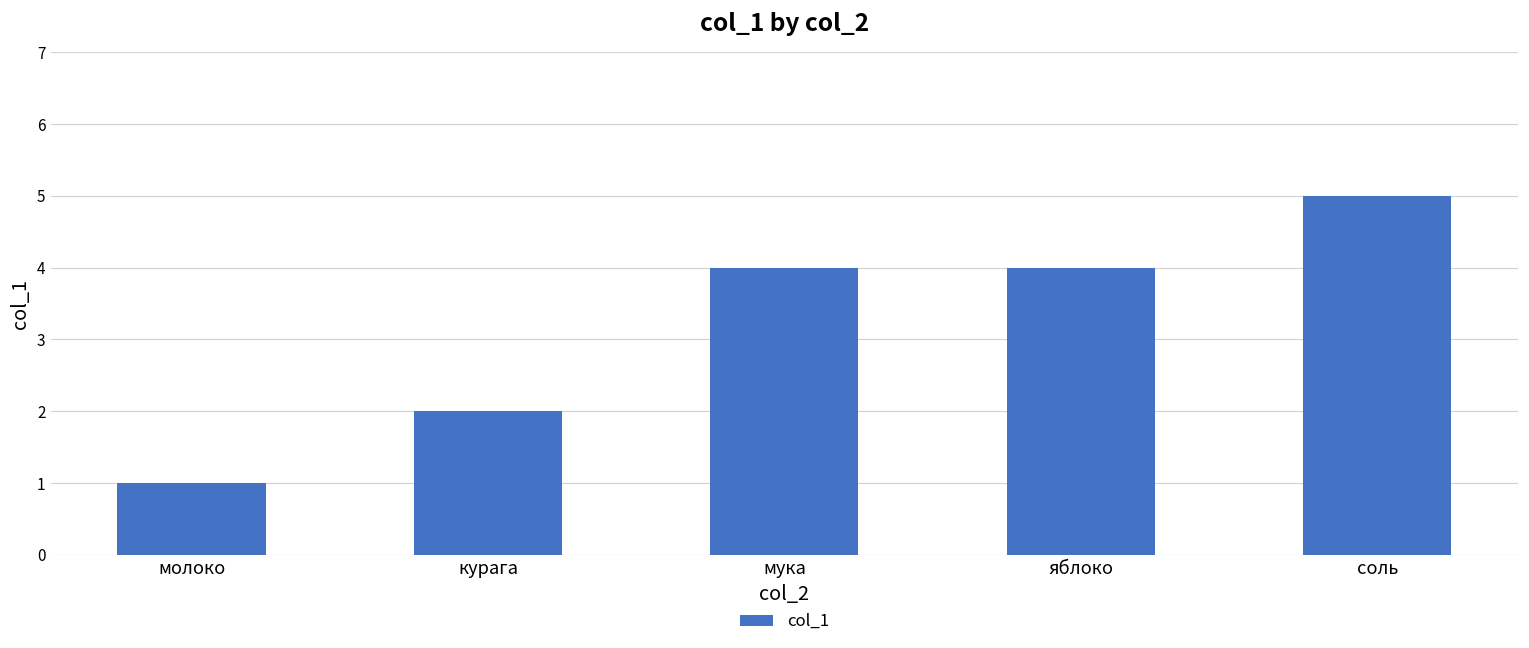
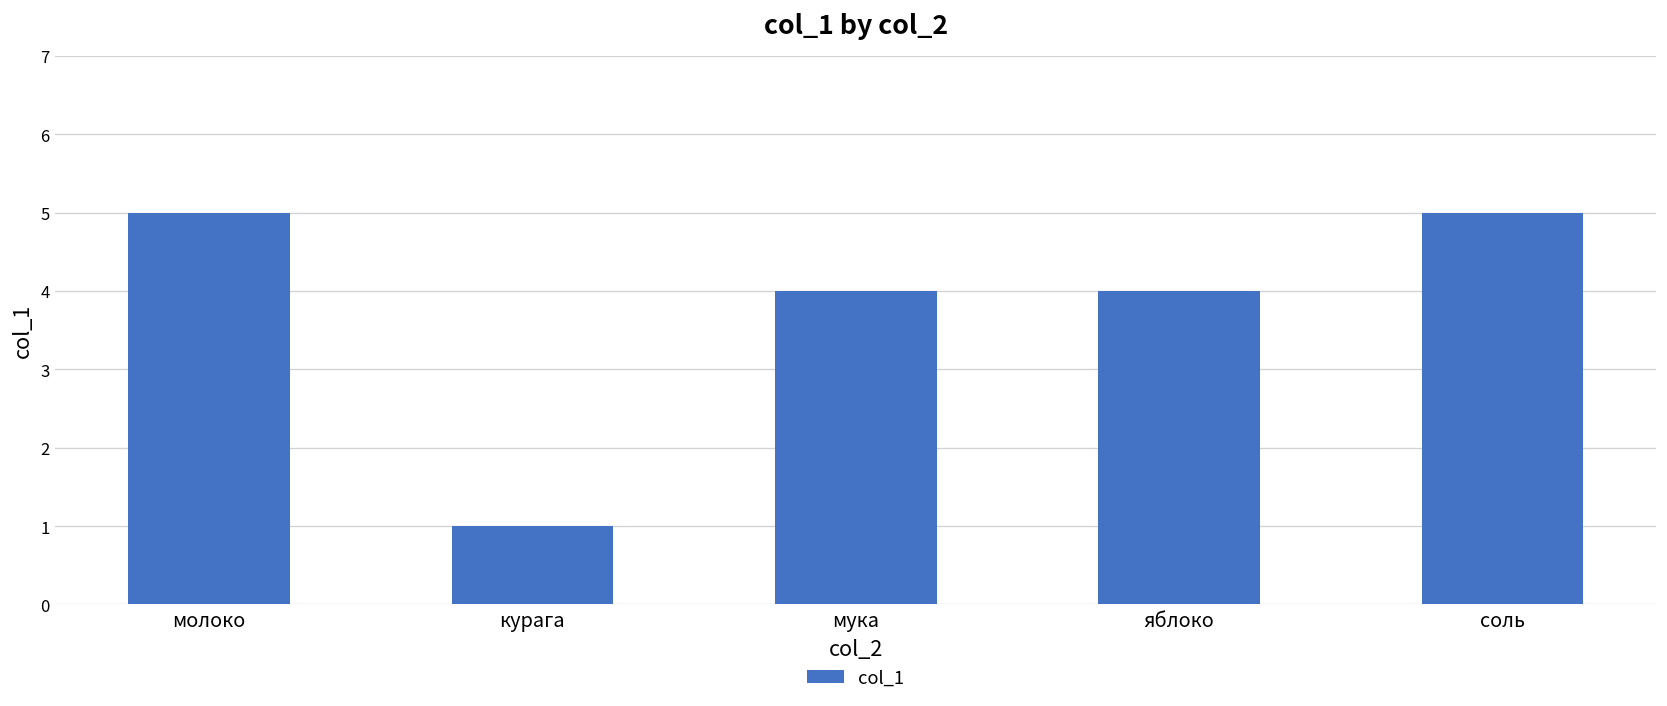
молоко: 1 -> 5
курага: 2 -> 1
